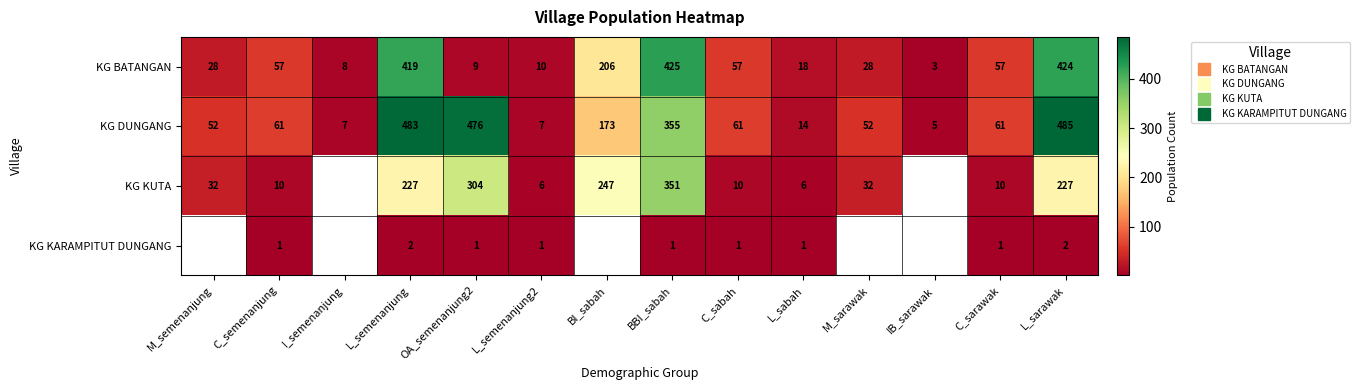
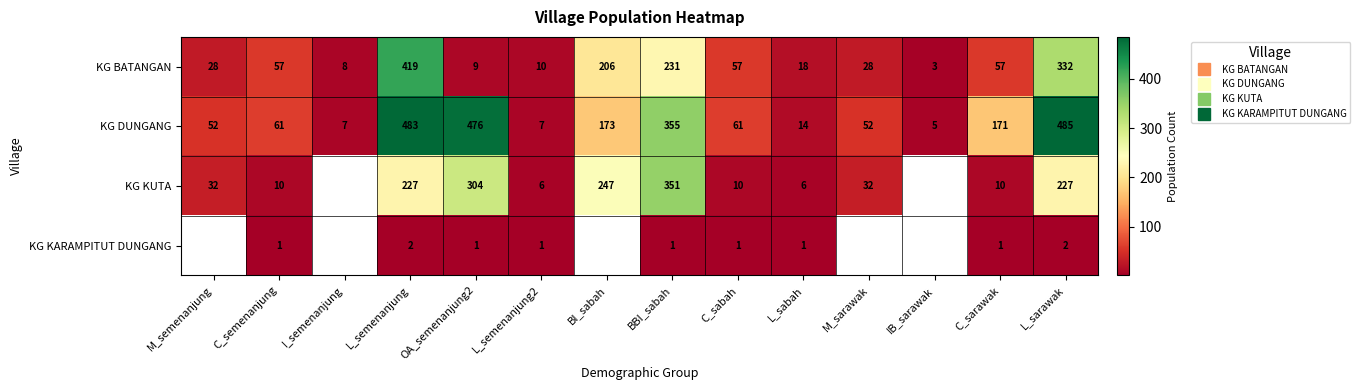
KG BATANGAN, BBI_sabah: 425 -> 231
KG BATANGAN, L_sarawak: 424 -> 332
KG DUNGANG, C_sarawak: 61 -> 171
